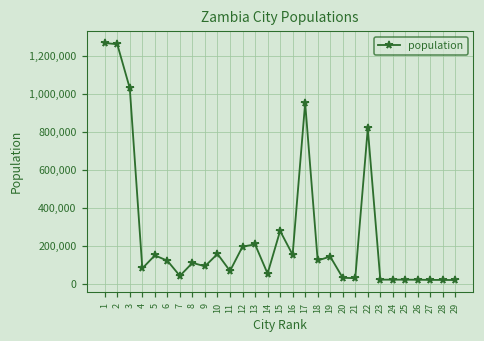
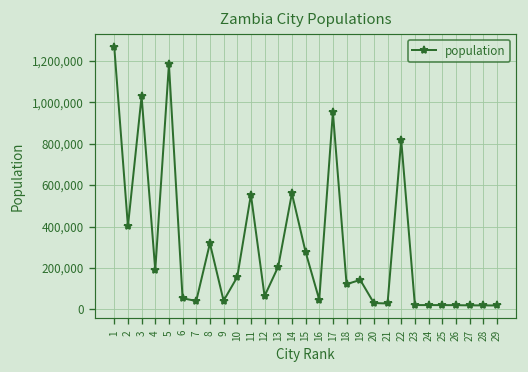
2: 1,260,000 -> 400,000
4: 80,000 -> 190,000
5: 150,000 -> 1,180,000
6: 120,000 -> 50,000
8: 110,000 -> 320,000
9: 90,000 -> 40,000
11: 70,000 -> 550,000
12: 190,000 -> 60,000
14: 50,000 -> 560,000
16: 150,000 -> 50,000
